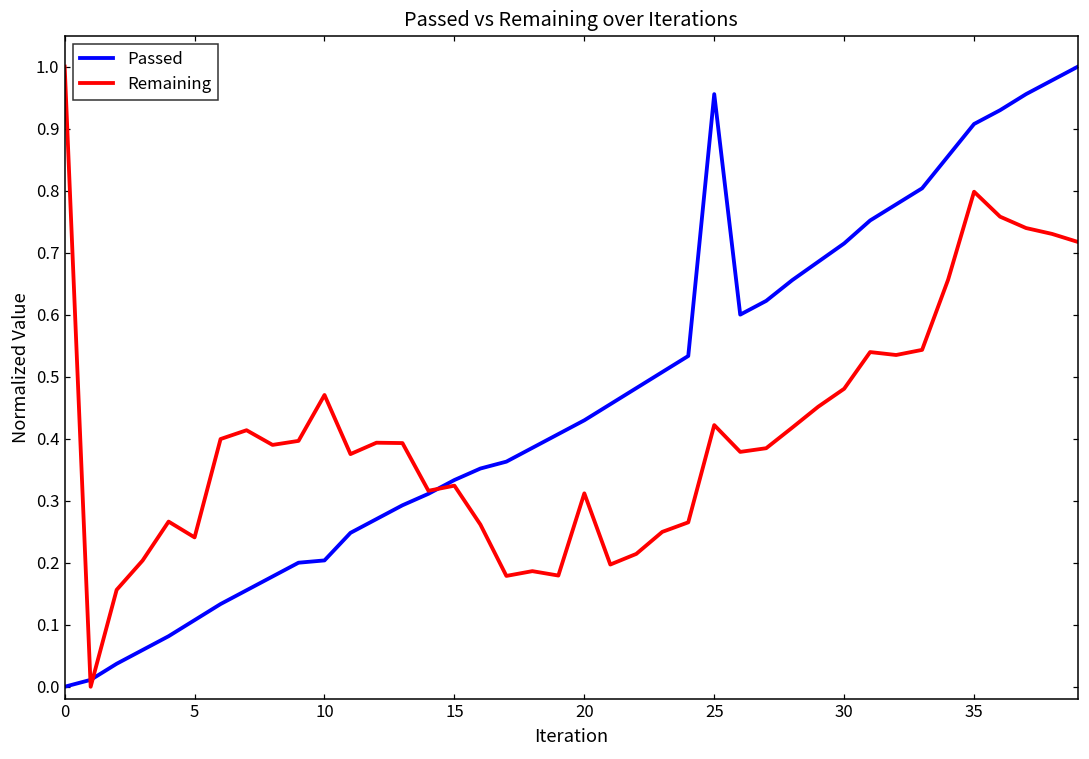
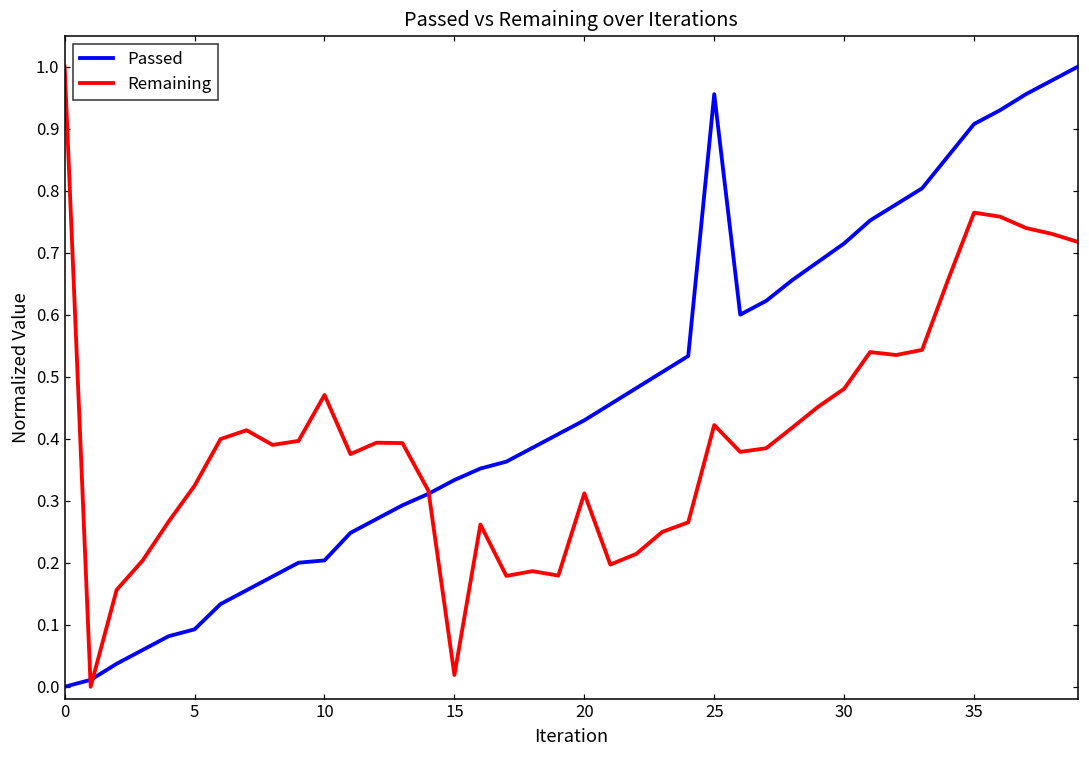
Passed, 5: 0.11 -> 0.09
Remaining, 5: 0.24 -> 0.32
Remaining, 15: 0.32 -> 0.02
Remaining, 35: 0.80 -> 0.76
